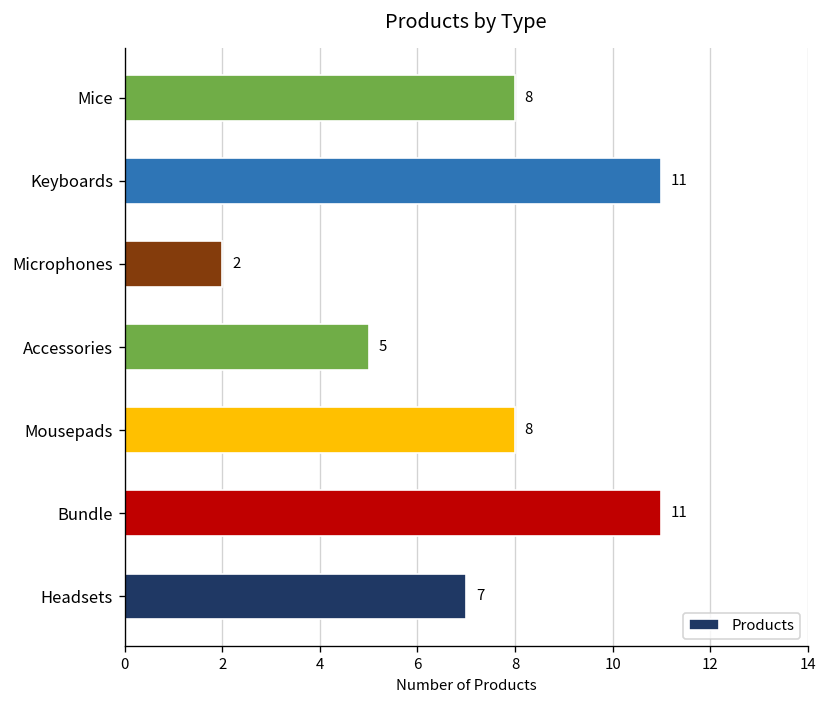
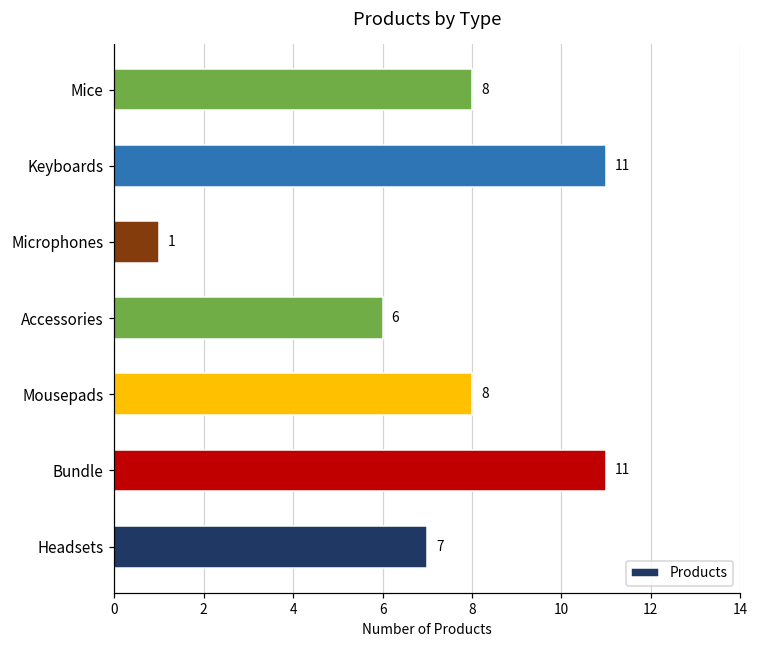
Microphones: 2 -> 1
Accessories: 5 -> 6
